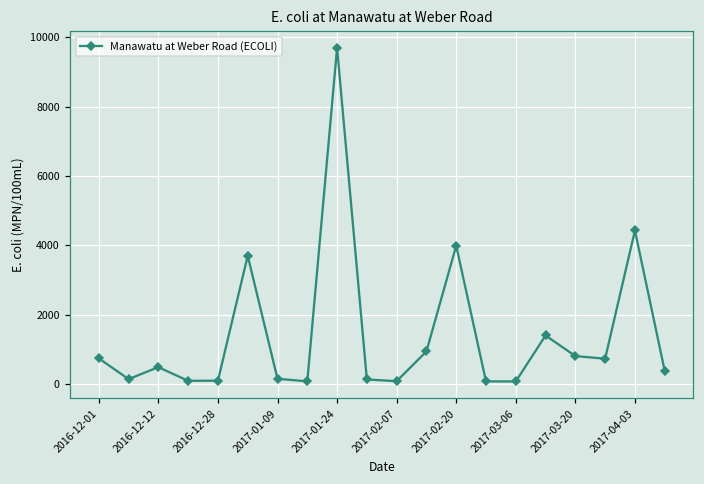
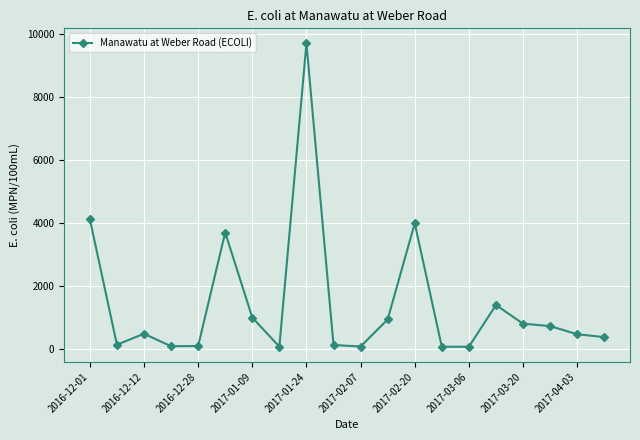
2016-12-01: 700 -> 4100
2017-01-09: 200 -> 1000
2017-04-03: 4400 -> 500
